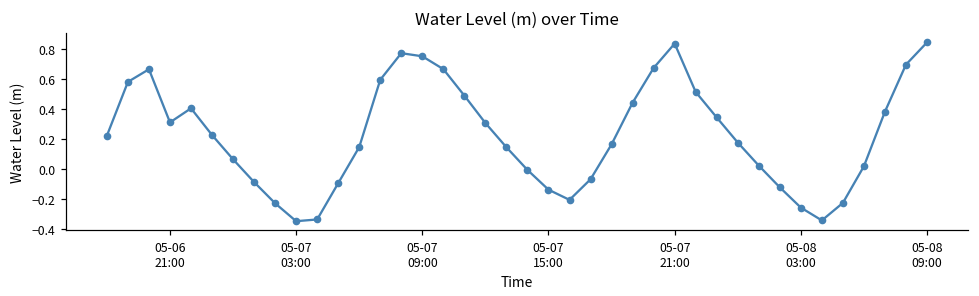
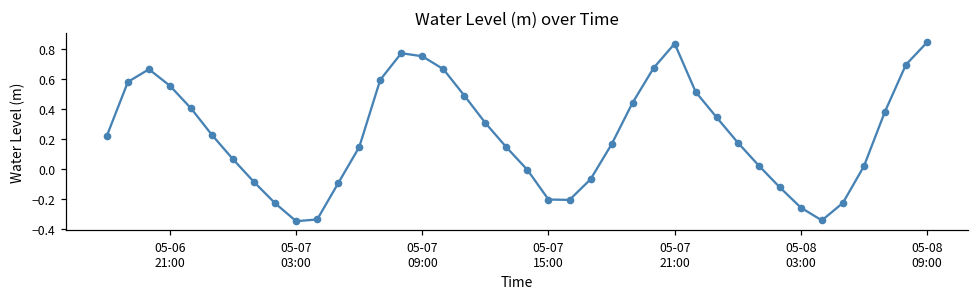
05-06 21:00: 0.31 -> 0.55
05-07 15:00: -0.14 -> -0.20
